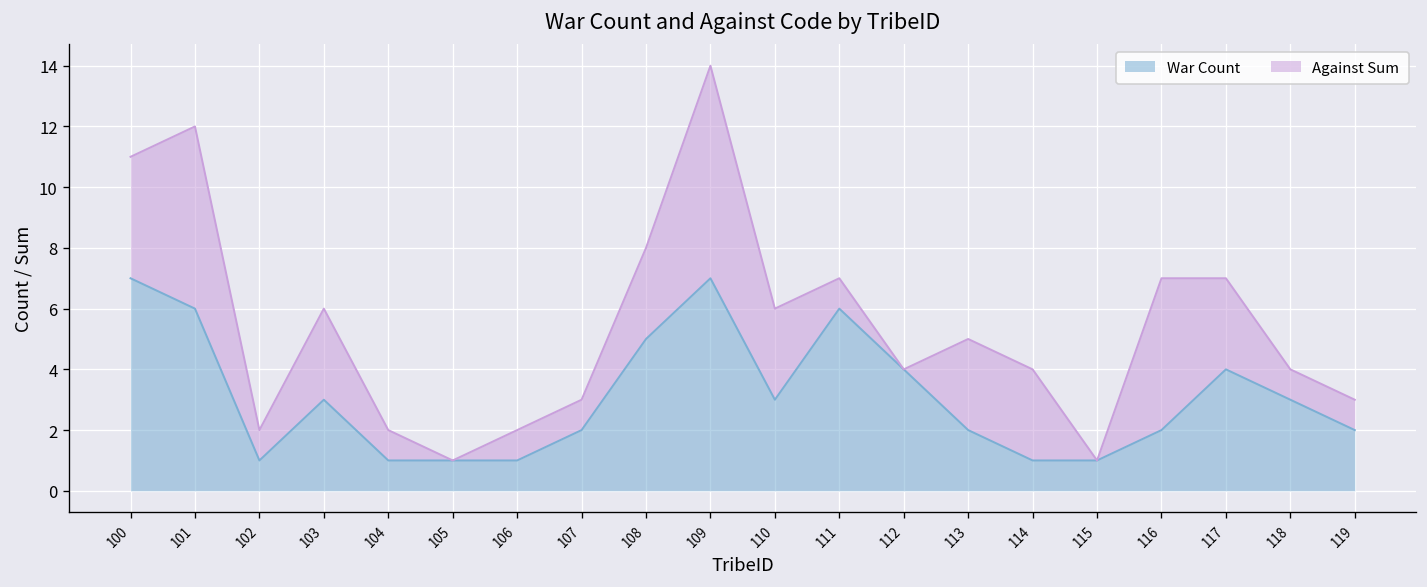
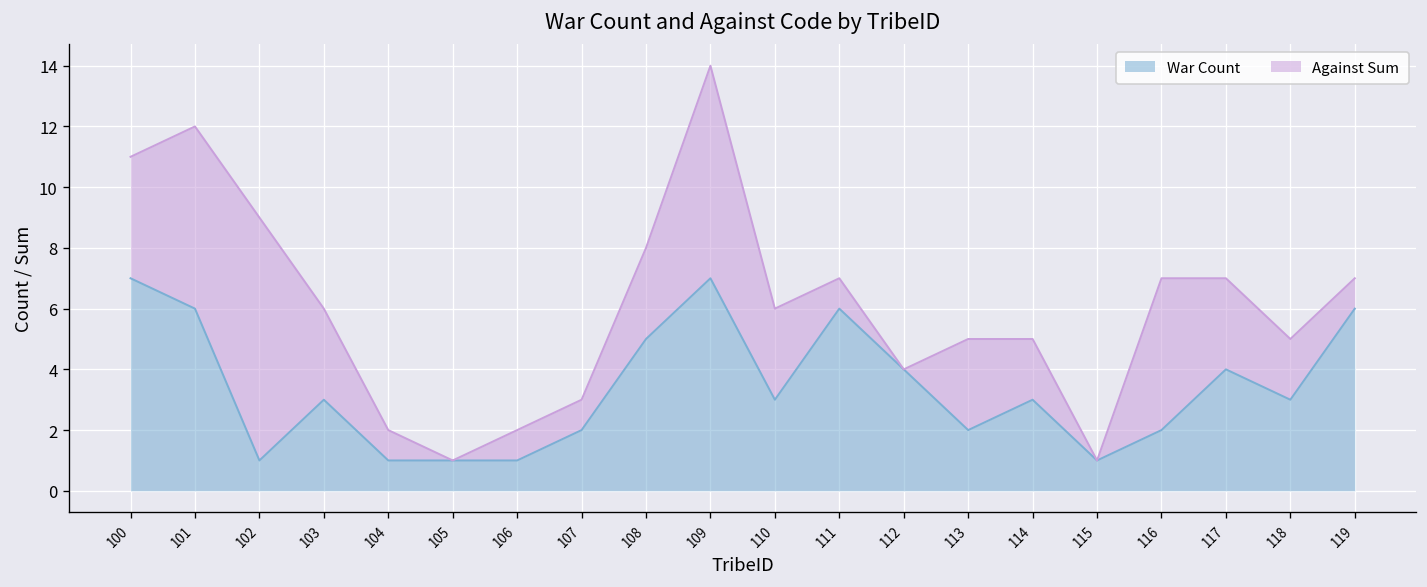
Against Sum, 102: 1 -> 8
War Count, 114: 1 -> 3
Against Sum, 114: 3 -> 2
Against Sum, 118: 1 -> 2
War Count, 119: 2 -> 6
